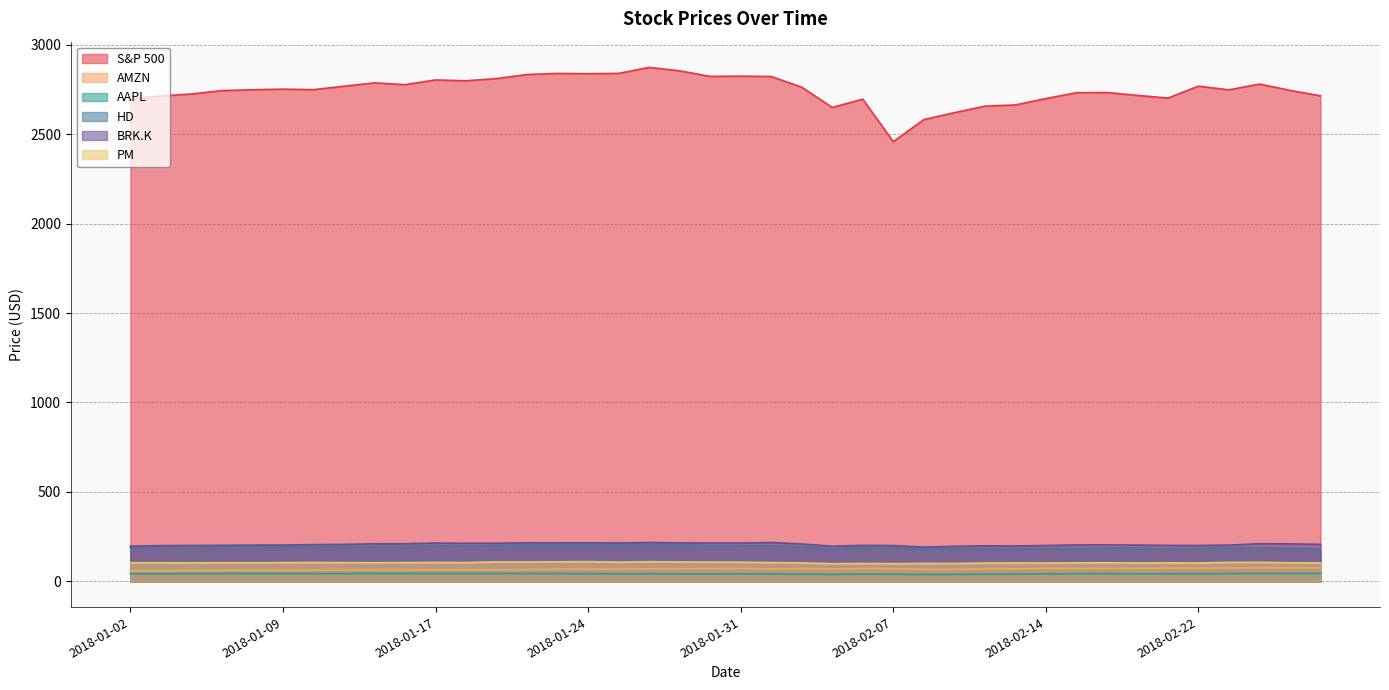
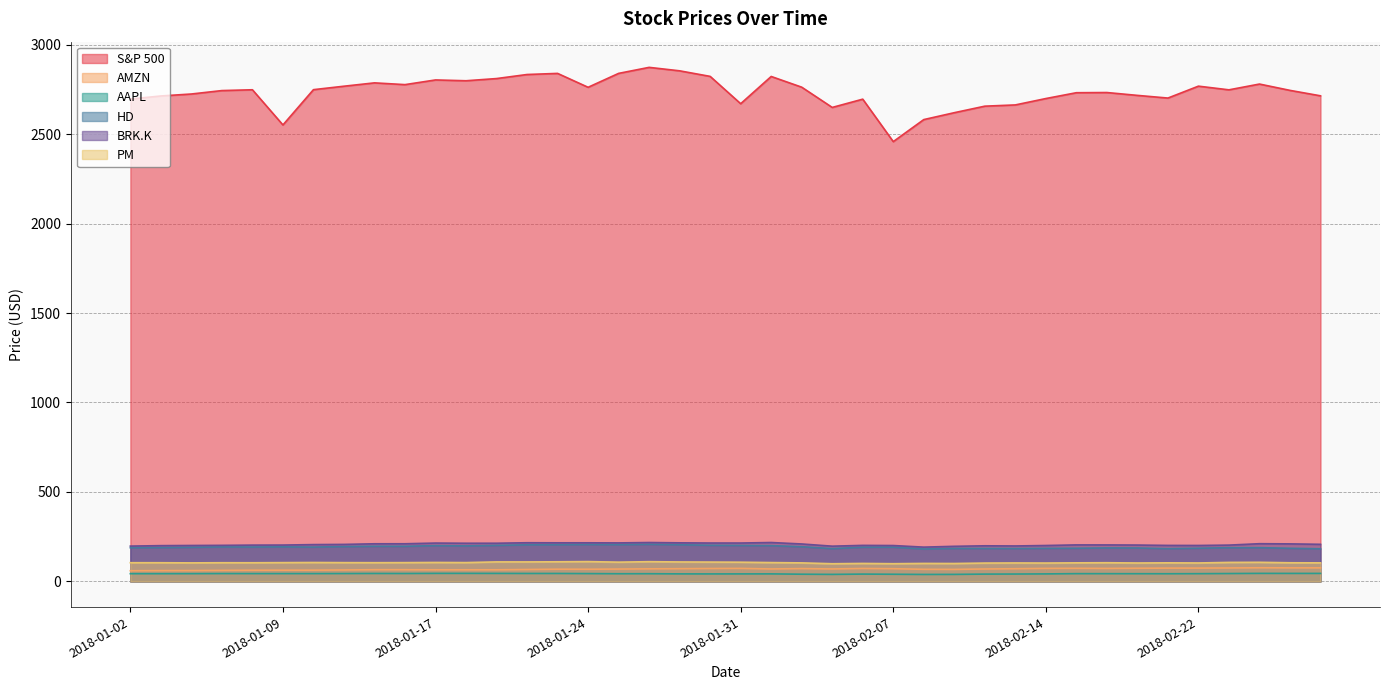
S&P 500, 2018-01-09: 2750 -> 2550
S&P 500, 2018-01-24: 2840 -> 2760
S&P 500, 2018-01-31: 2820 -> 2670
